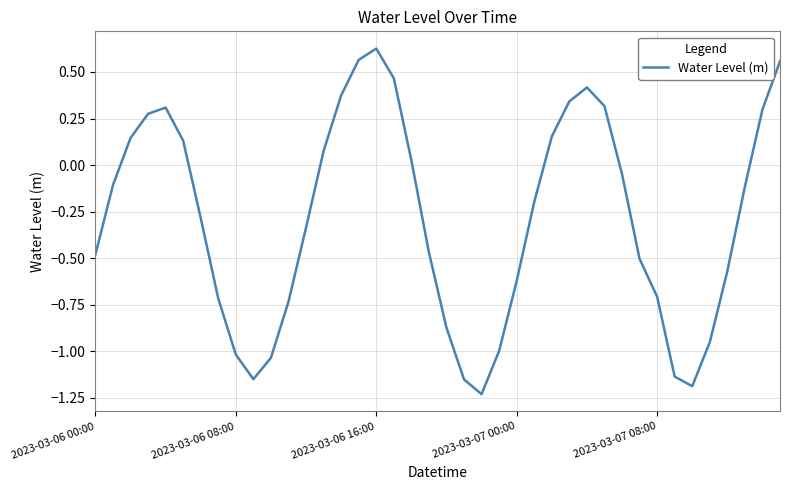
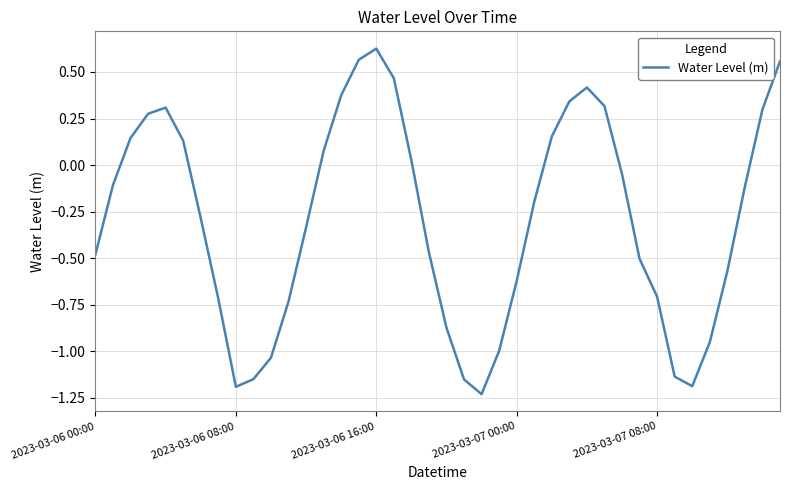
2023-03-06 08:00: -1.02 -> -1.19
